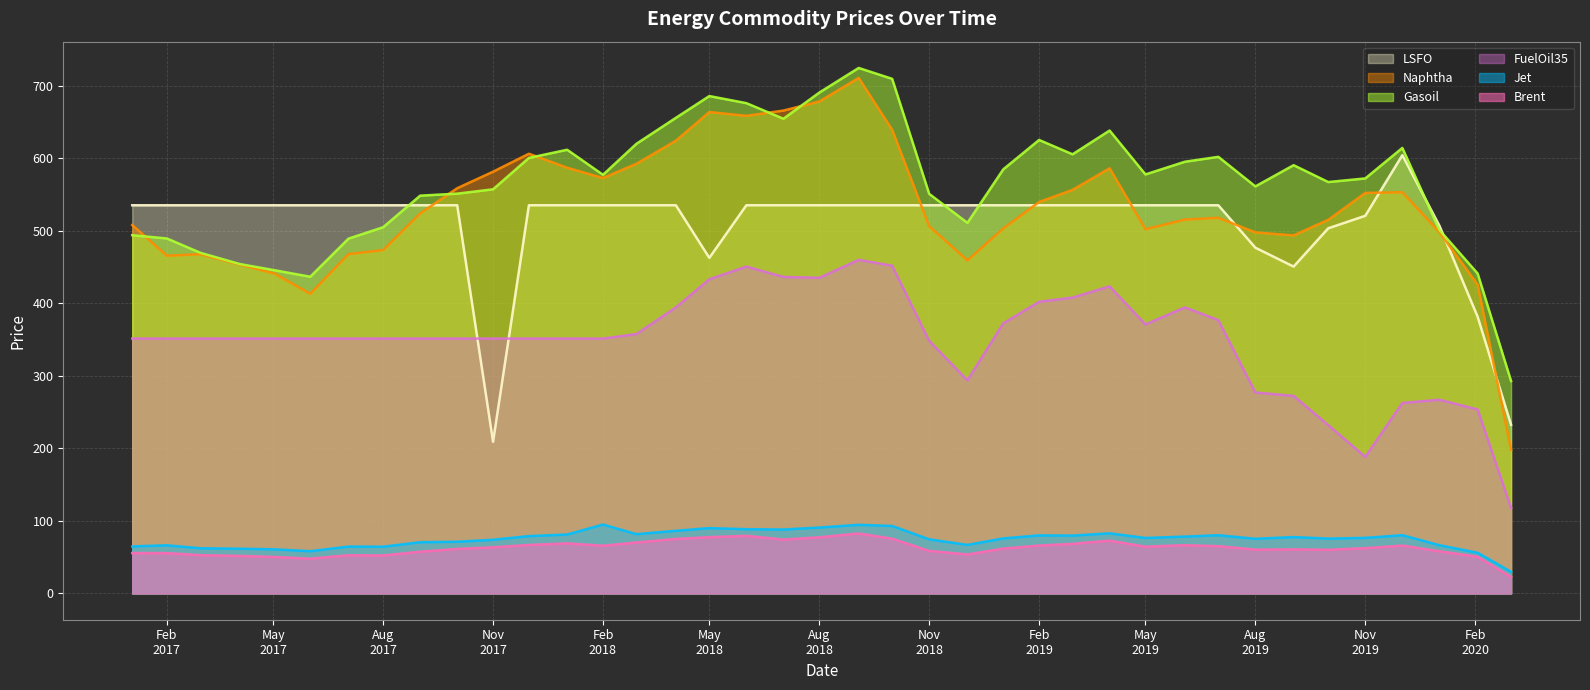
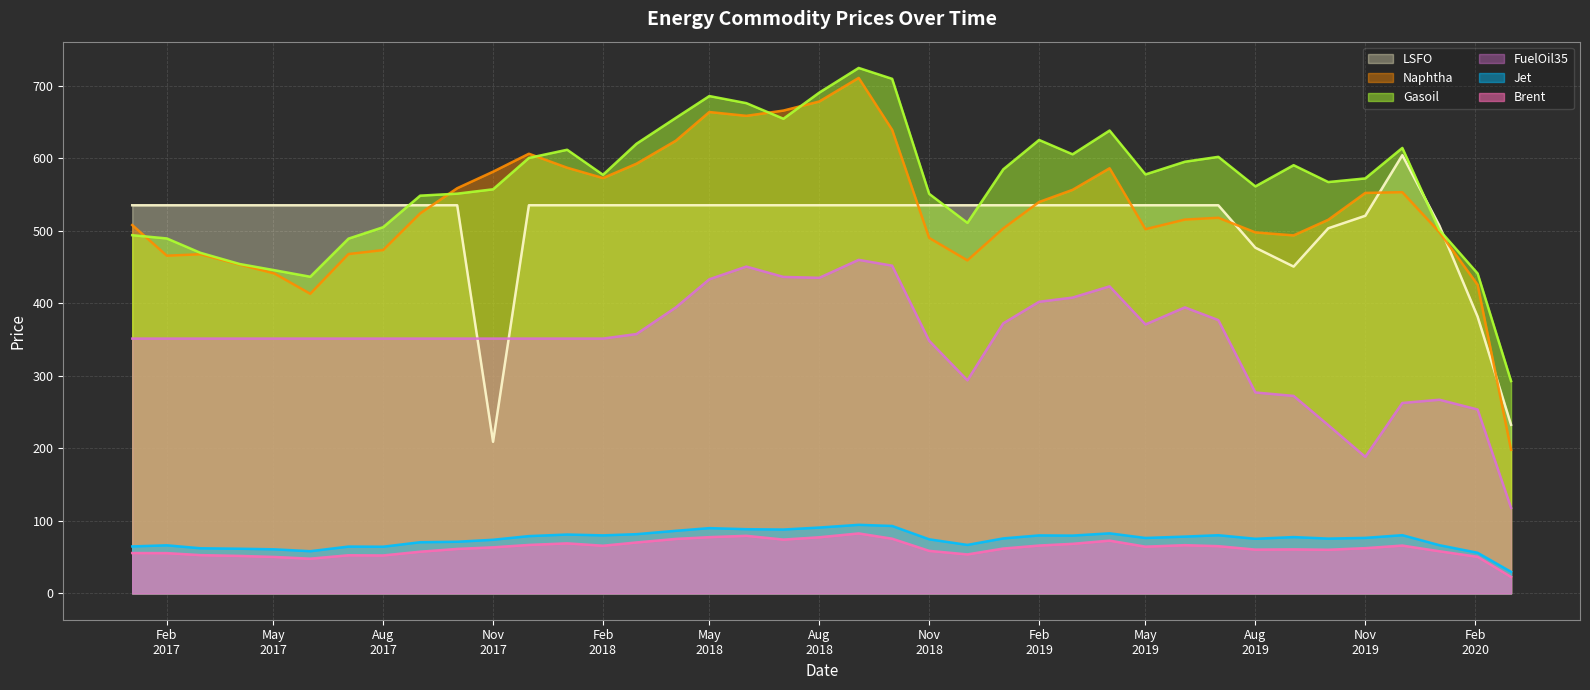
Jet, Feb 2018: 90 -> 80
LSFO, May 2018: 460 -> 540
Naphtha, Nov 2018: 510 -> 490
